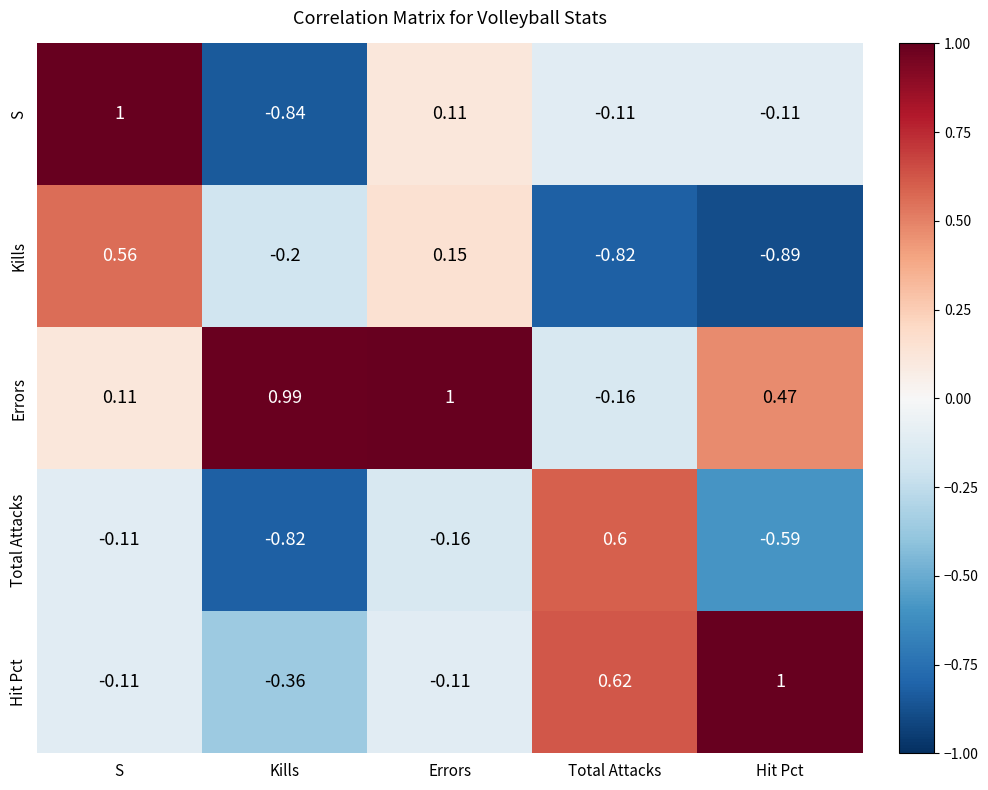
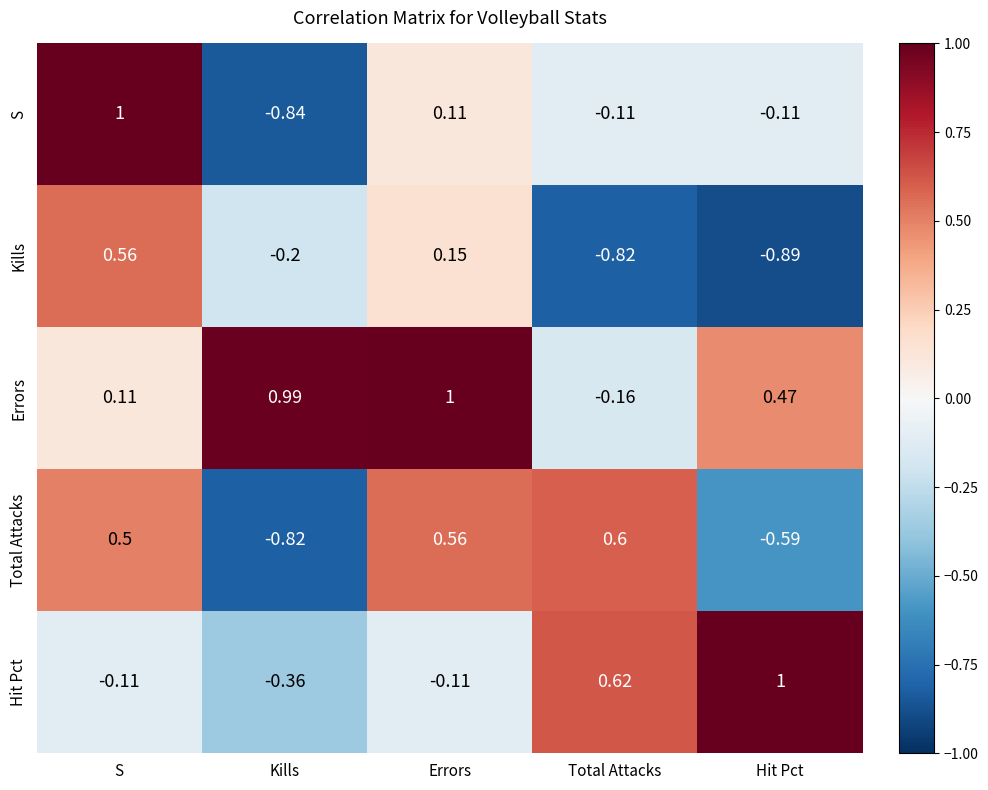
Total Attacks, S: -0.11 -> 0.5
Total Attacks, Errors: -0.16 -> 0.56
